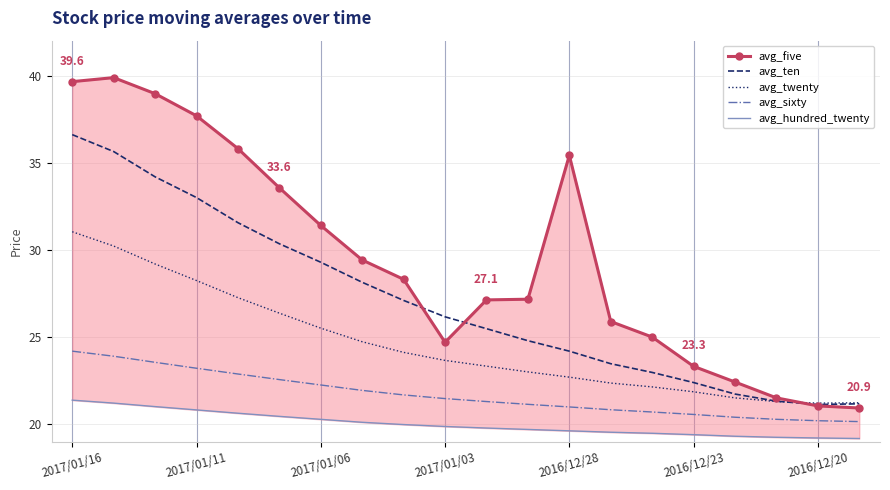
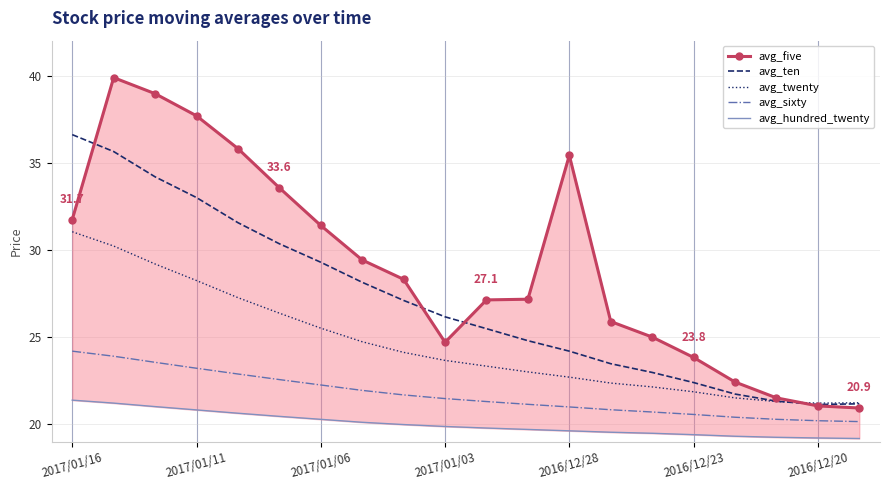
avg_five, 2017/01/16: 39.6 -> 31.7
avg_five, 2016/12/23: 23.3 -> 23.8
